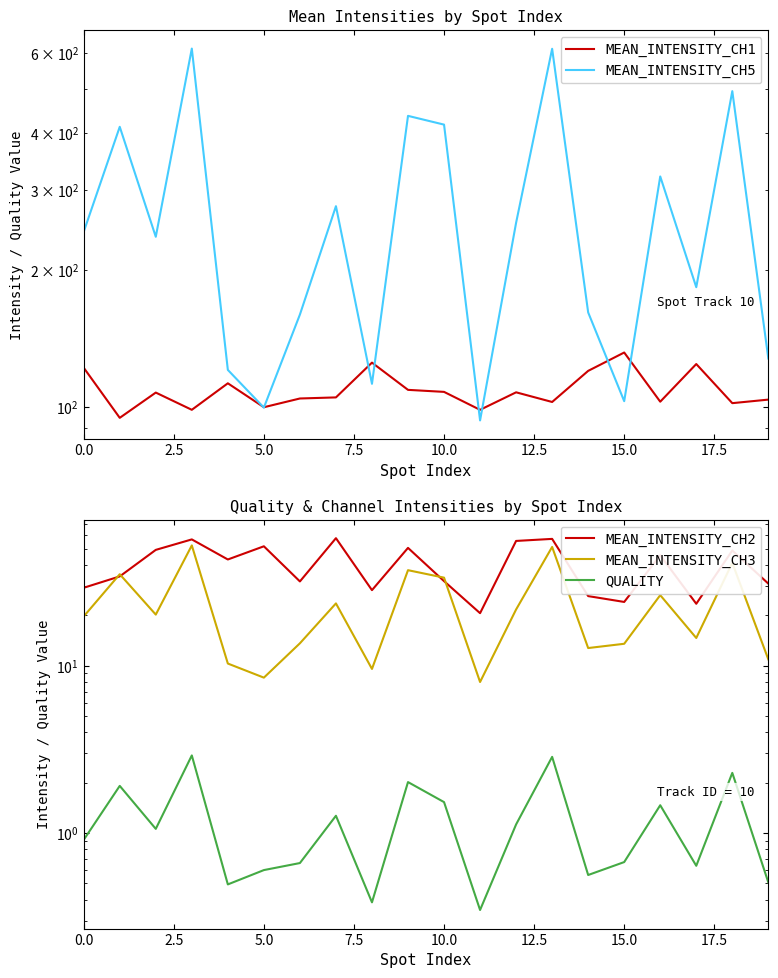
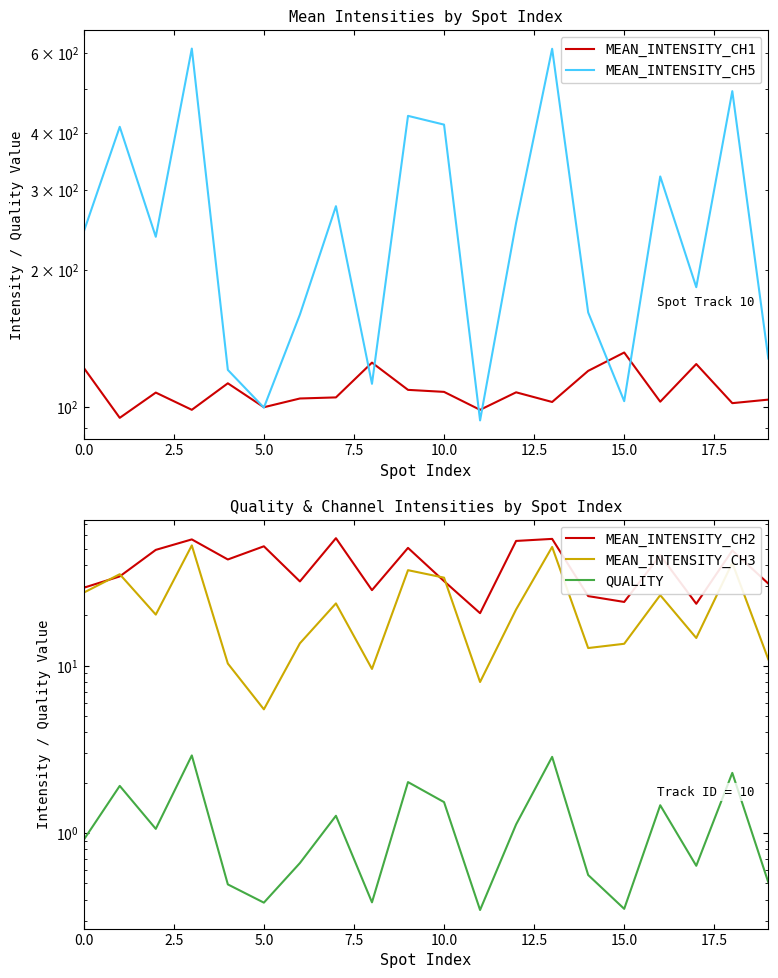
Quality & Channel Intensities by Spot Index, MEAN_INTENSITY_CH3, 0.0: 20 -> 27
Quality & Channel Intensities by Spot Index, MEAN_INTENSITY_CH3, 5.0: 8 -> 5.5
Quality & Channel Intensities by Spot Index, QUALITY, 5.0: 0.60 -> 0.38
Quality & Channel Intensities by Spot Index, QUALITY, 15.0: 0.67 -> 0.35
